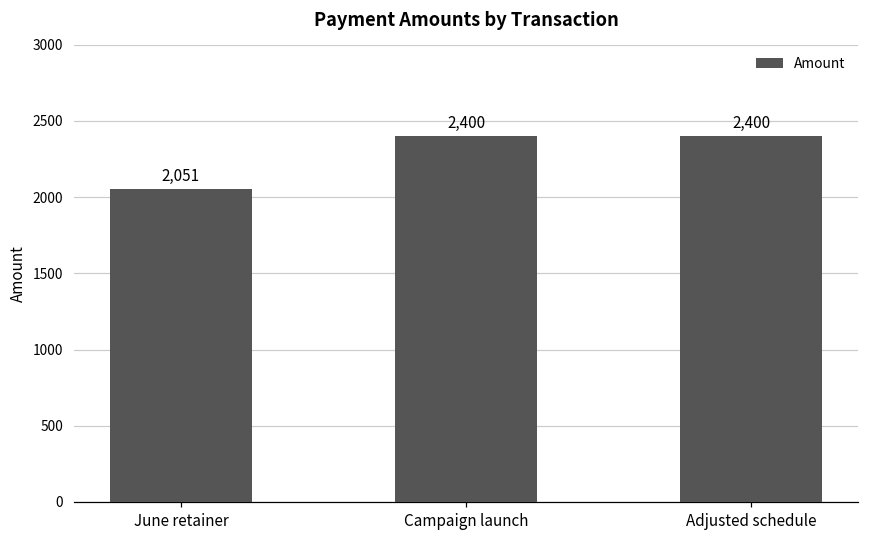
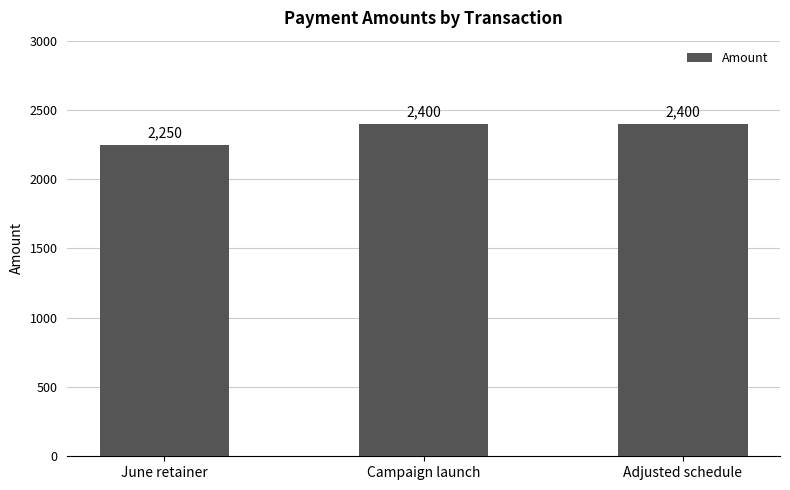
June retainer: 2,051 -> 2,250
